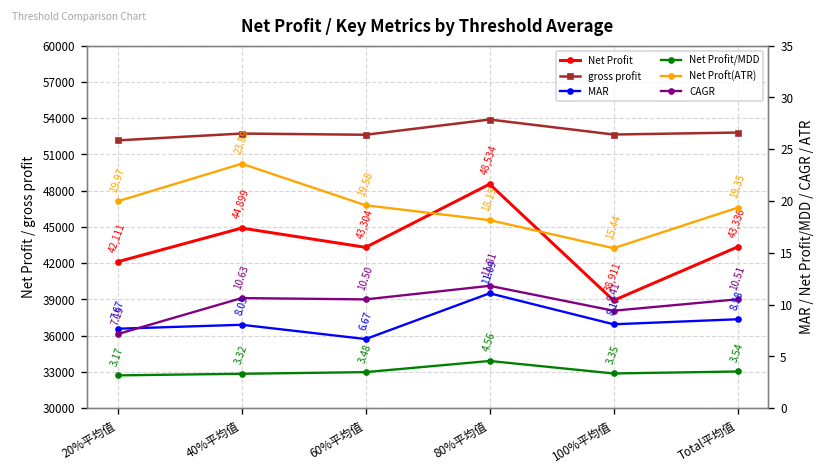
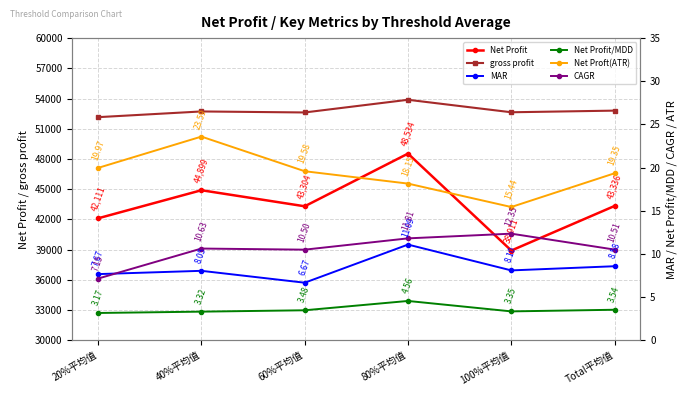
CAGR, 100%平均值: 9.41 -> 12.35
